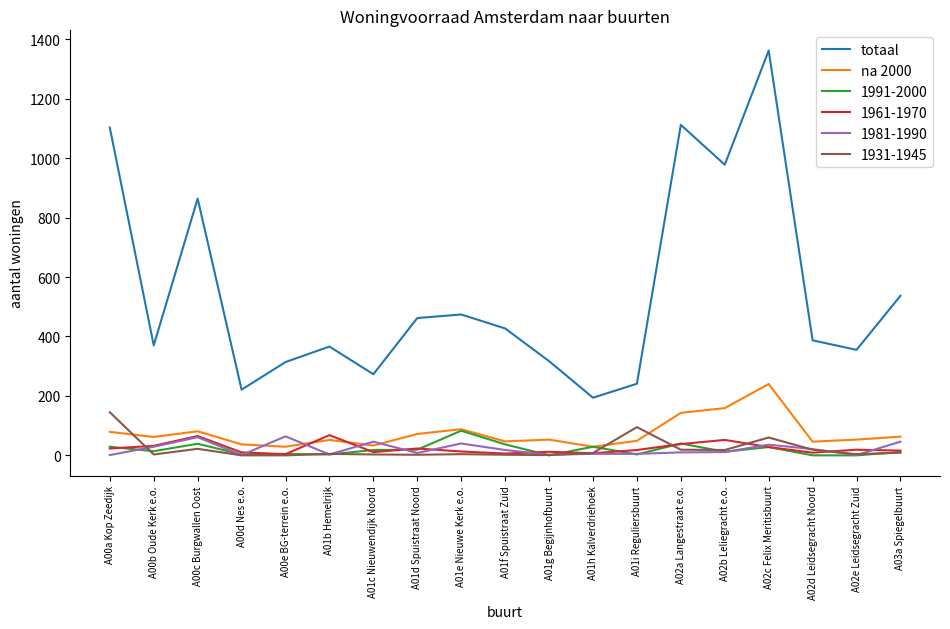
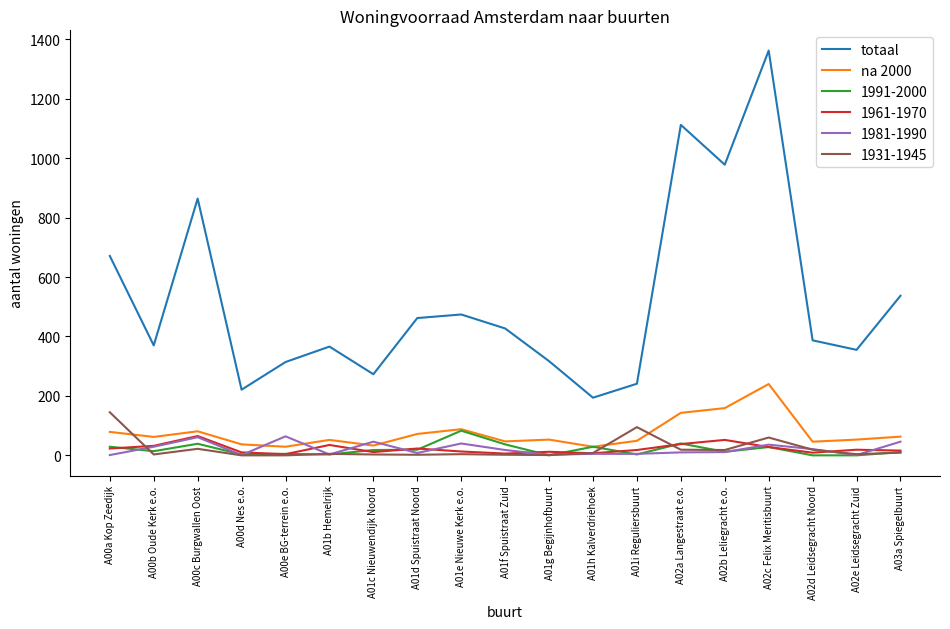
totaal, A00a Kop Zeedijk: 1100 -> 670
1961-1970, A01b Hemelrijk: 70 -> 40
